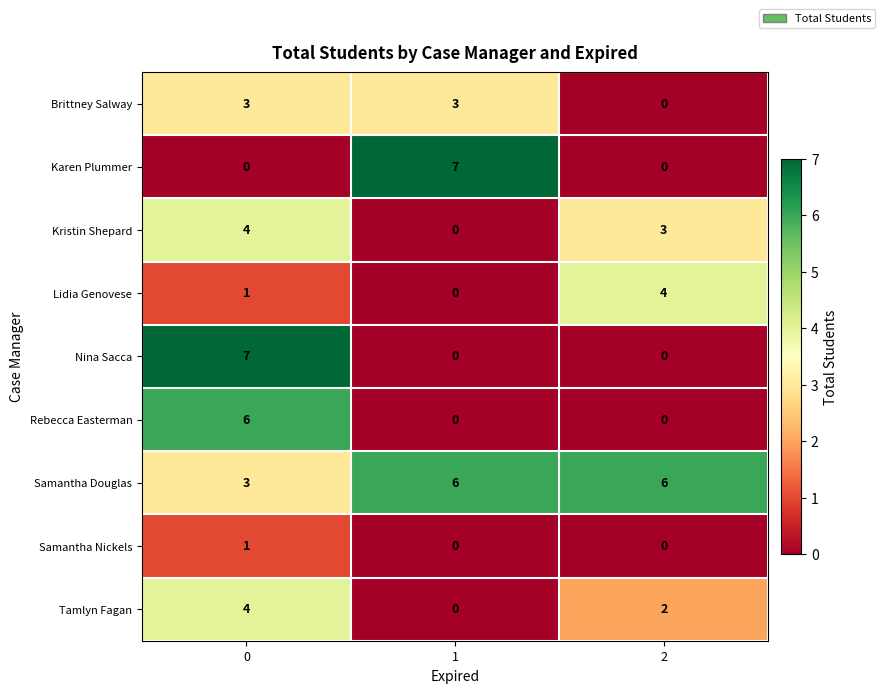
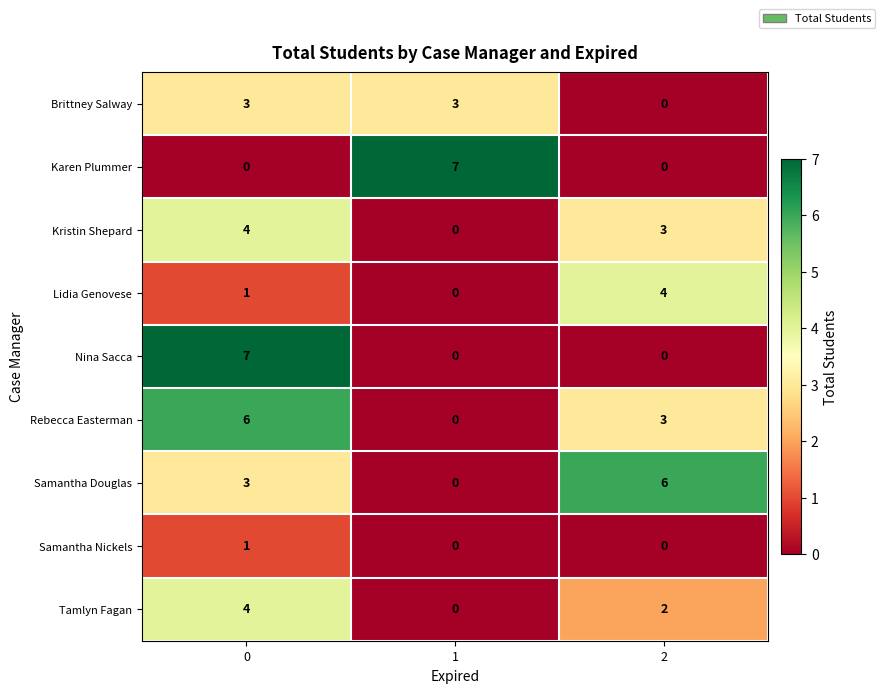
Rebecca Easterman, 2: 0 -> 3
Samantha Douglas, 1: 6 -> 0
